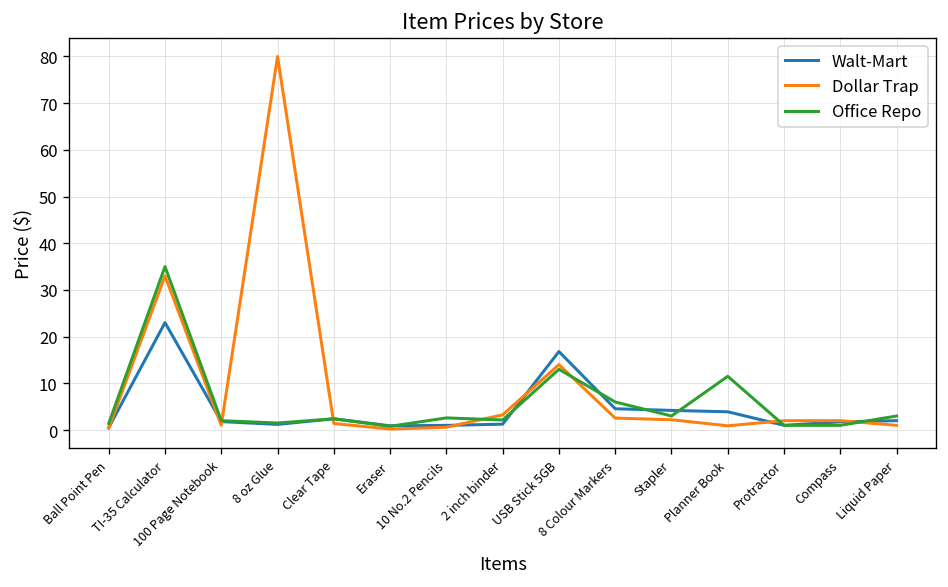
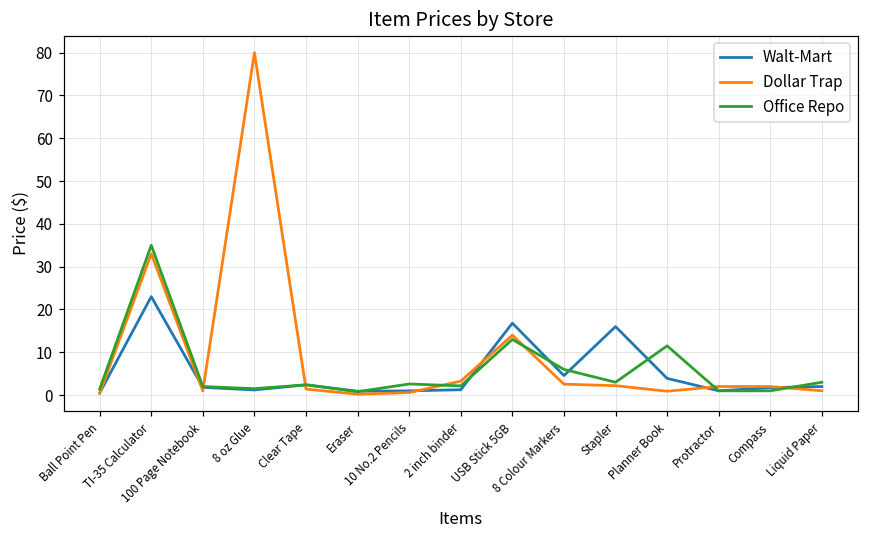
Walt-Mart, Stapler: 4 -> 16
